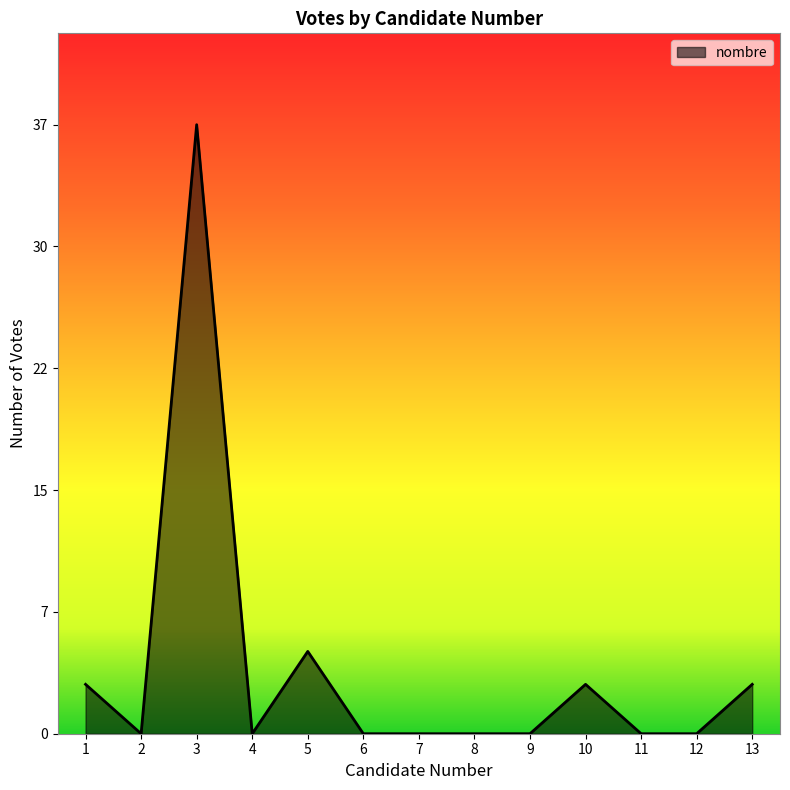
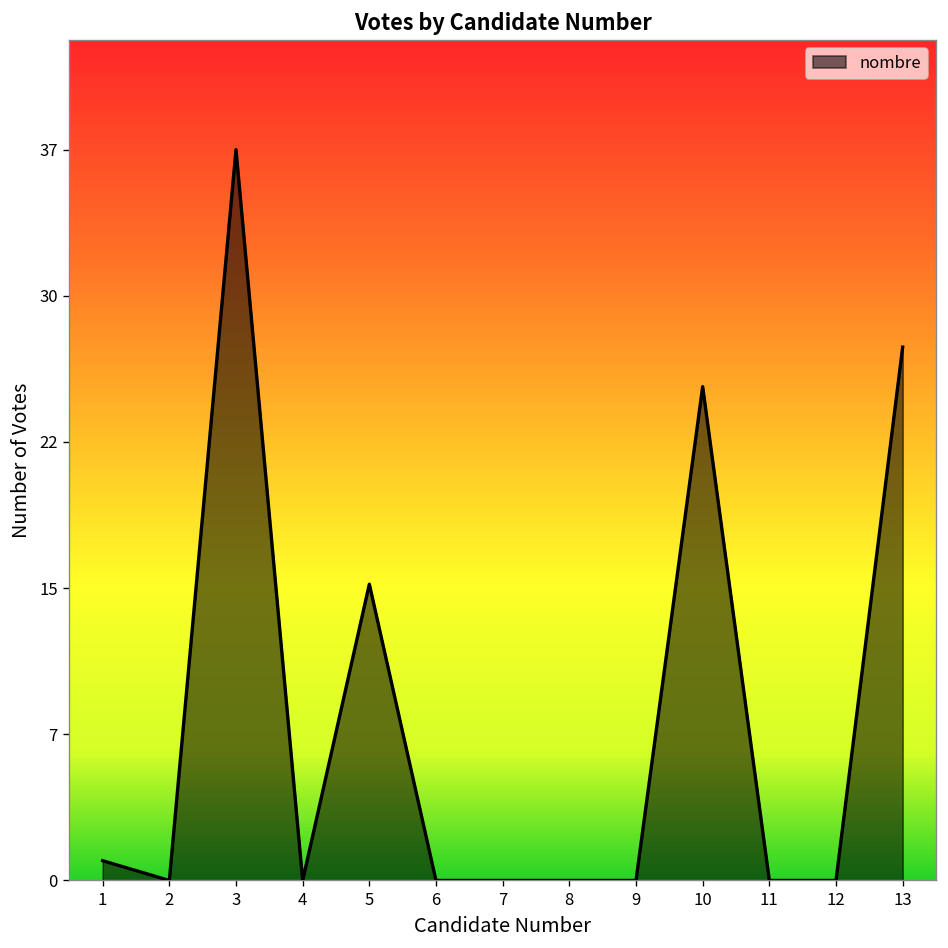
1: 3 -> 1
5: 5 -> 15
10: 3 -> 25
13: 3 -> 27
